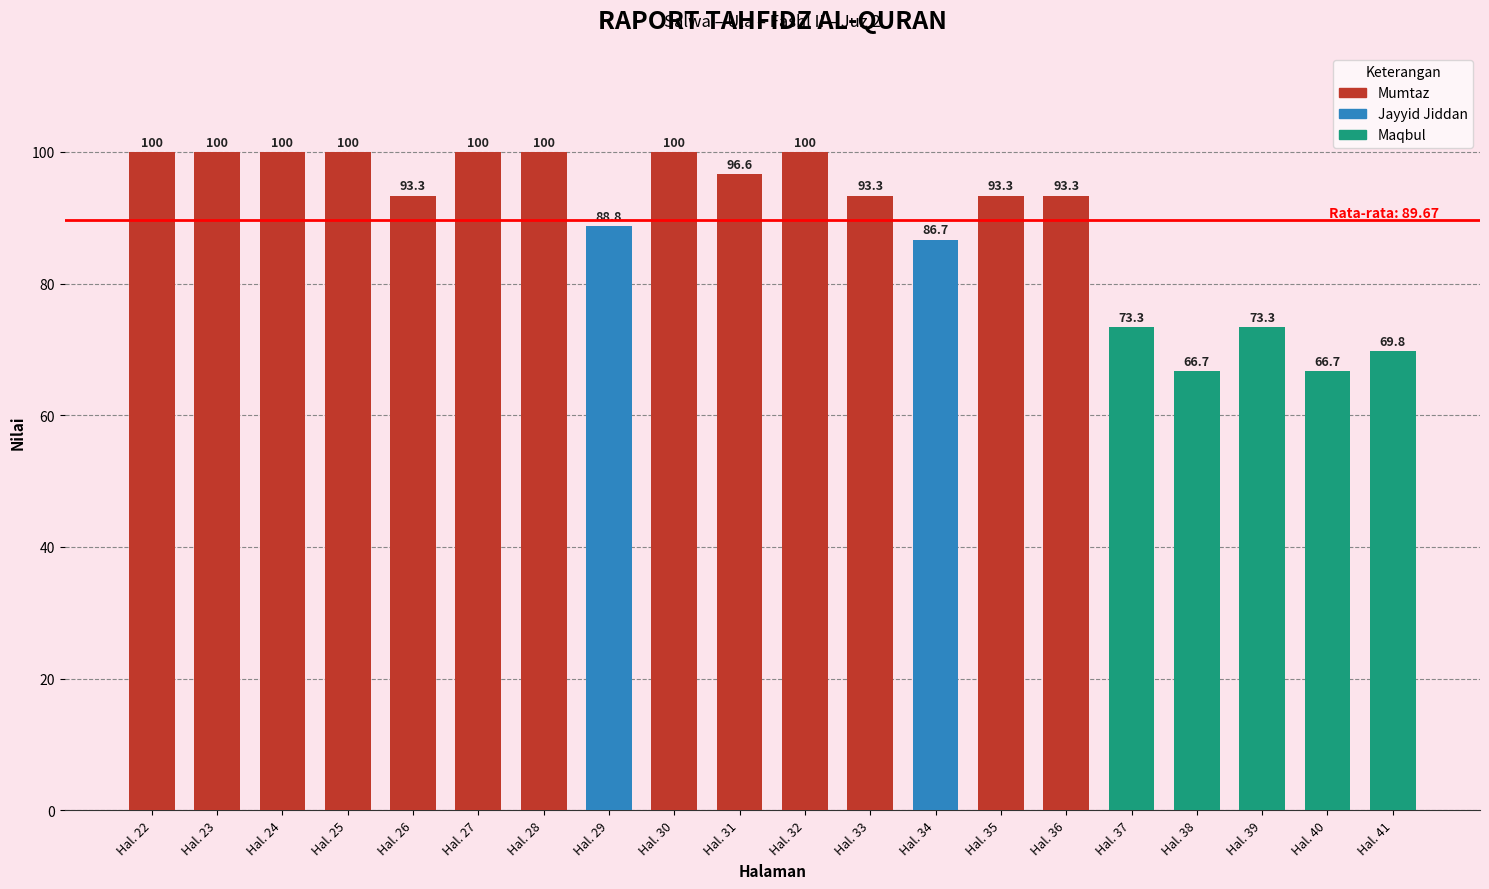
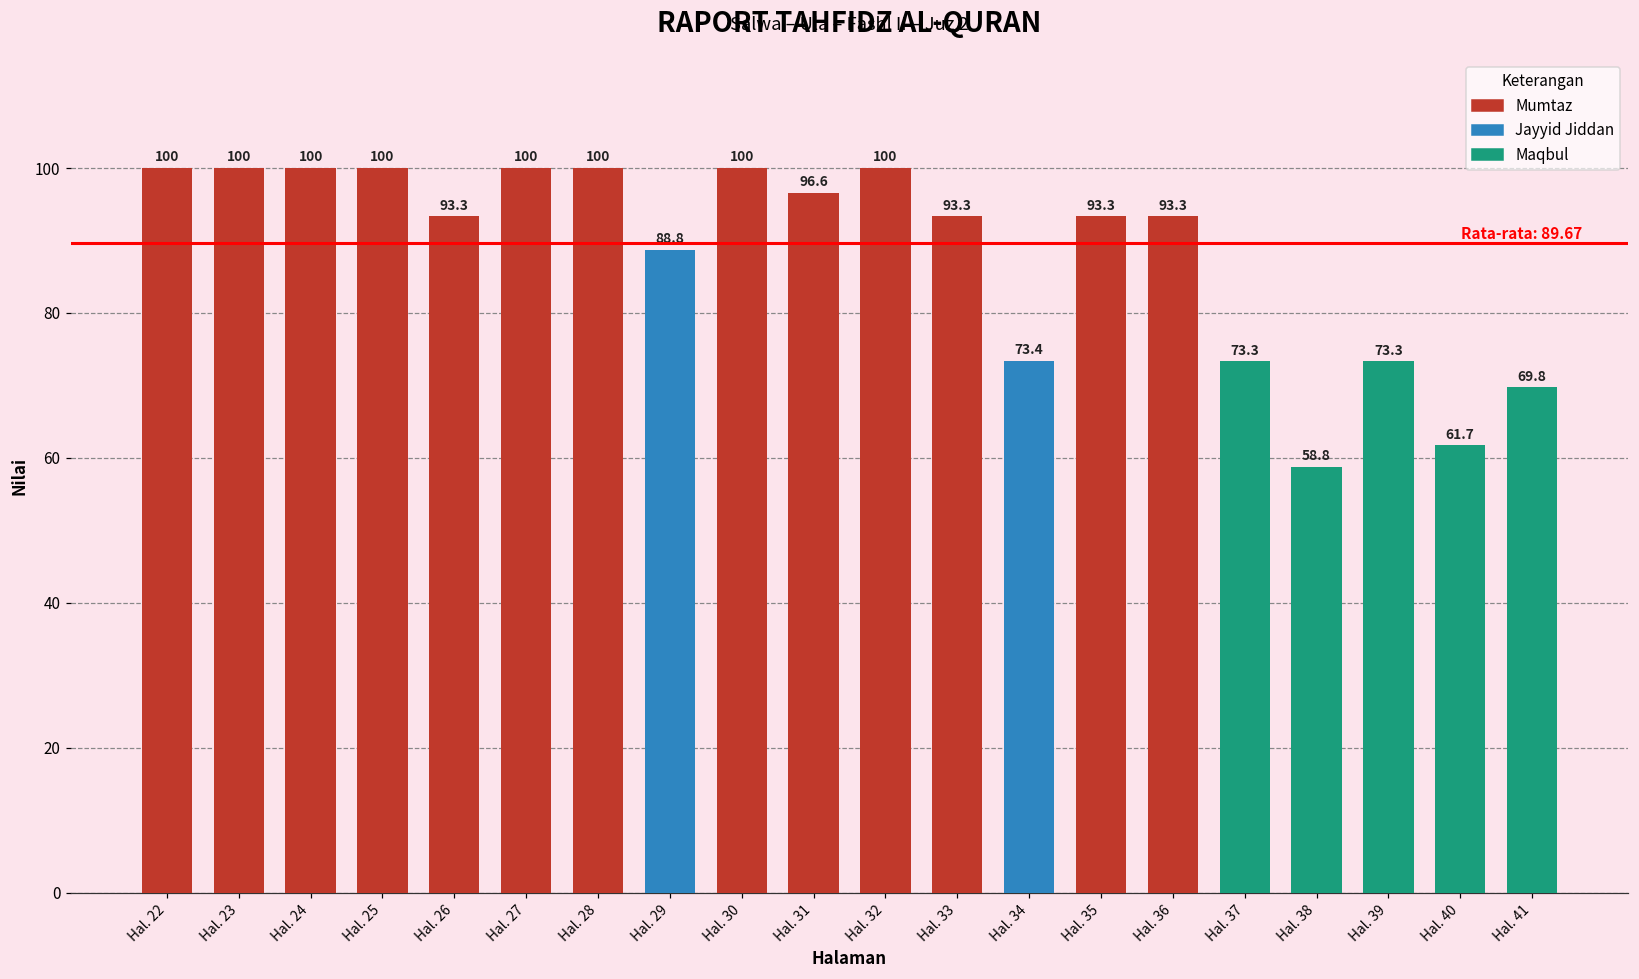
Hal. 34: 86.7 -> 73.4
Hal. 38: 66.7 -> 58.8
Hal. 40: 66.7 -> 61.7
